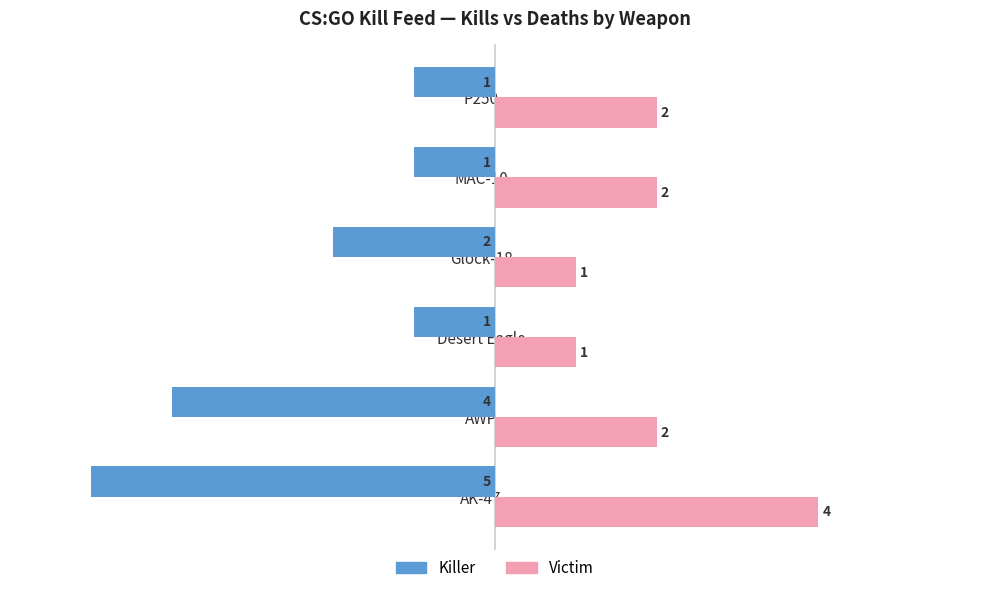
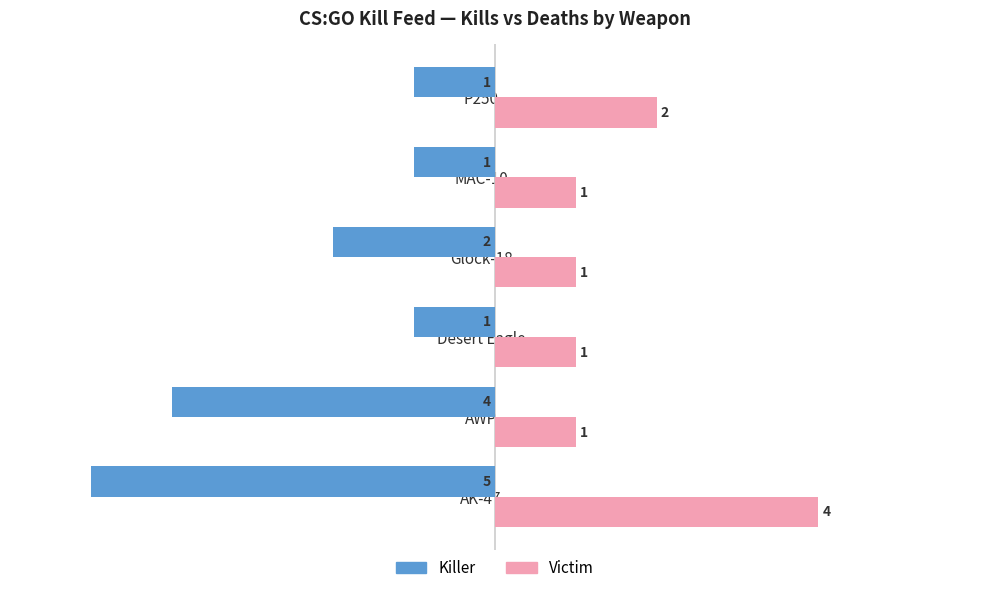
Victim, MAC-10: 2 -> 1
Victim, AWP: 2 -> 1
